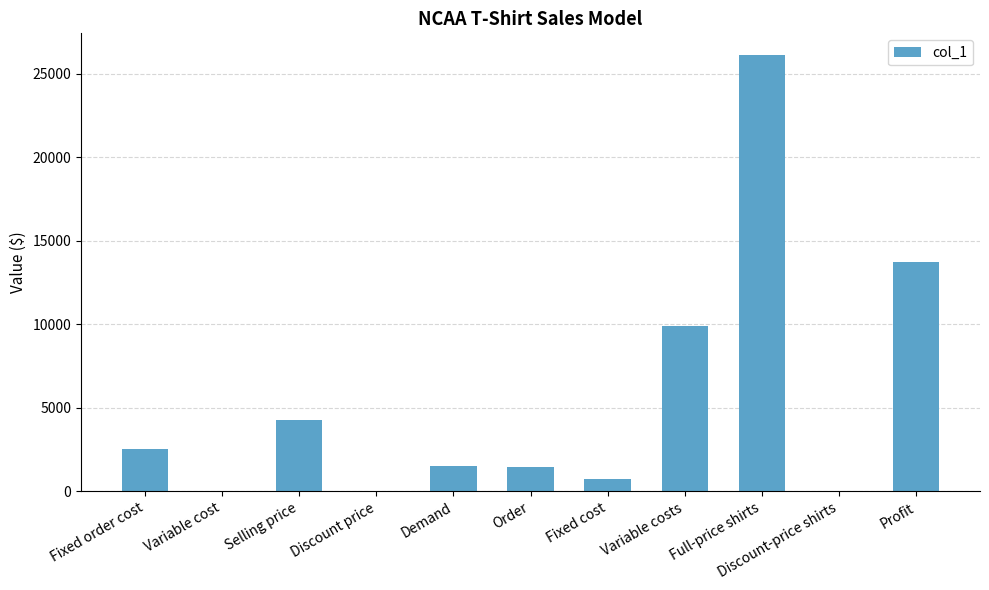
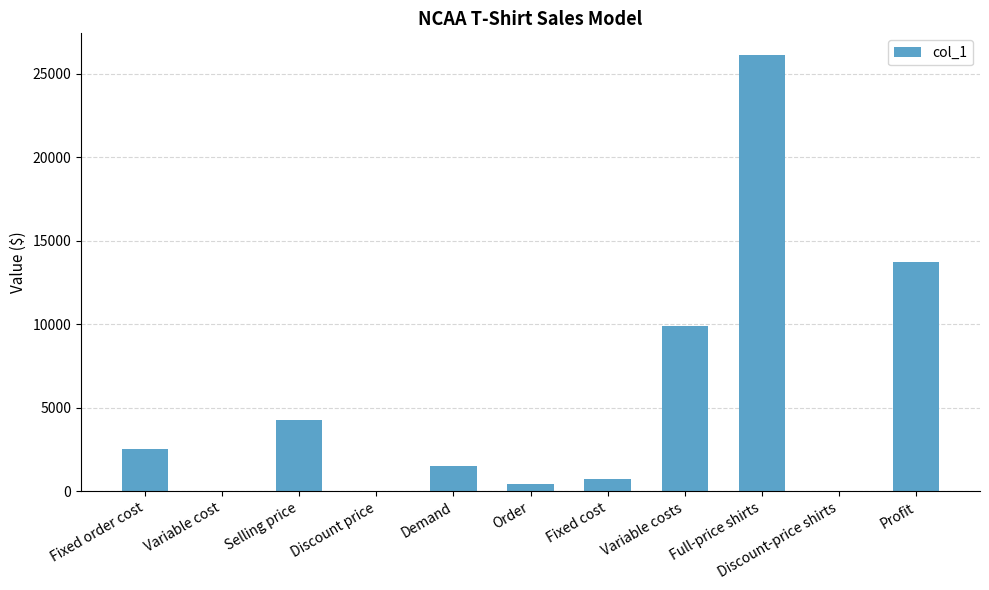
Order: 1500 -> 400
